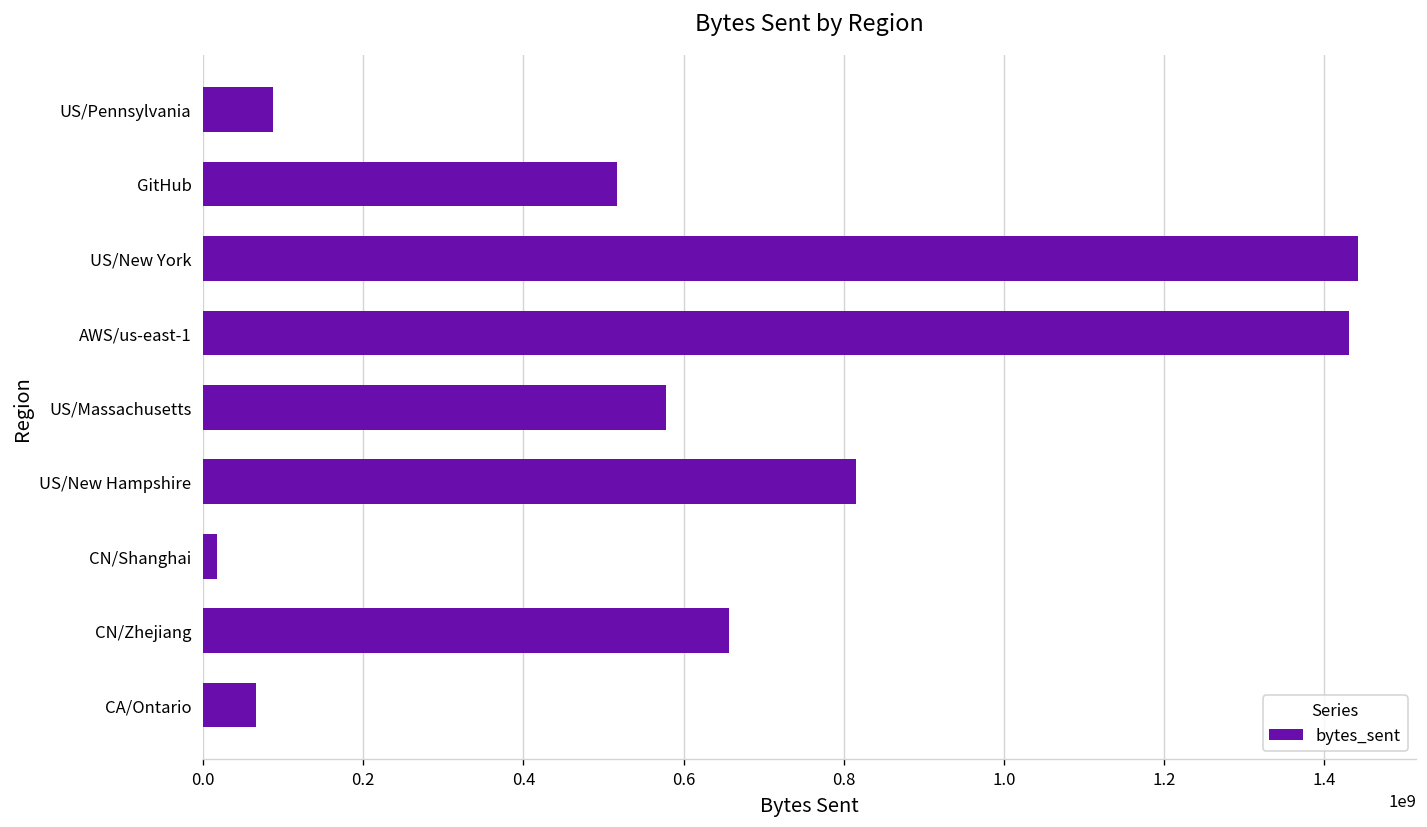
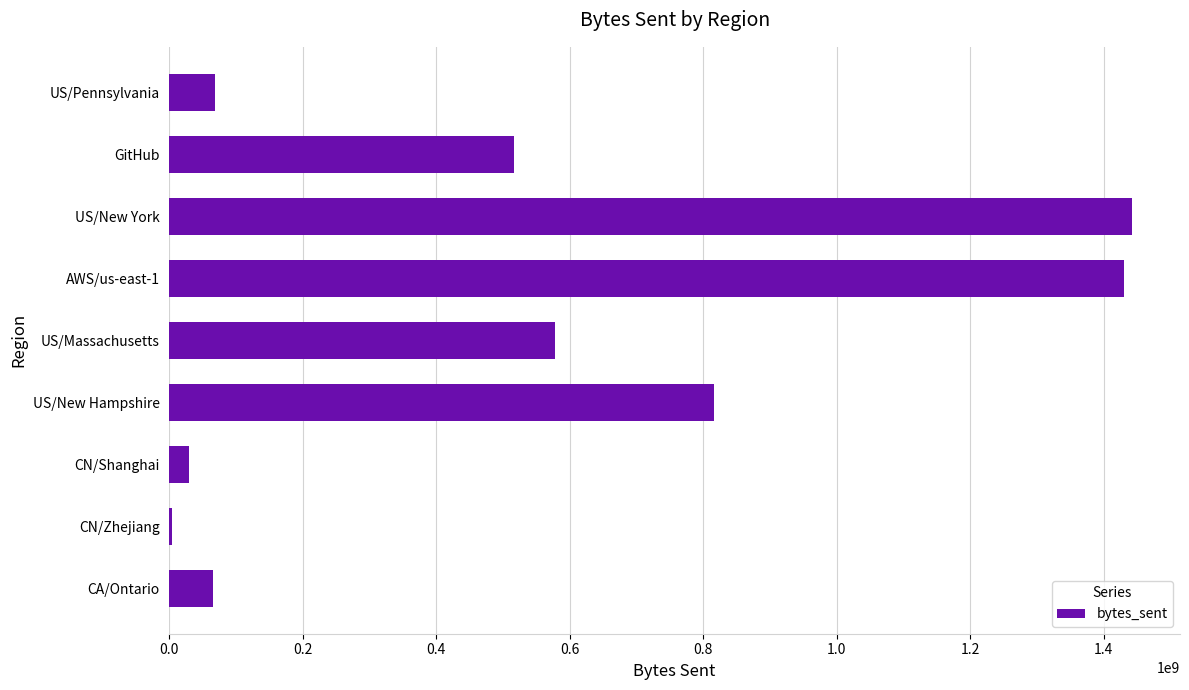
US/Pennsylvania: 90000000 -> 70000000
CN/Shanghai: 20000000 -> 30000000
CN/Zhejiang: 660000000 -> 0
